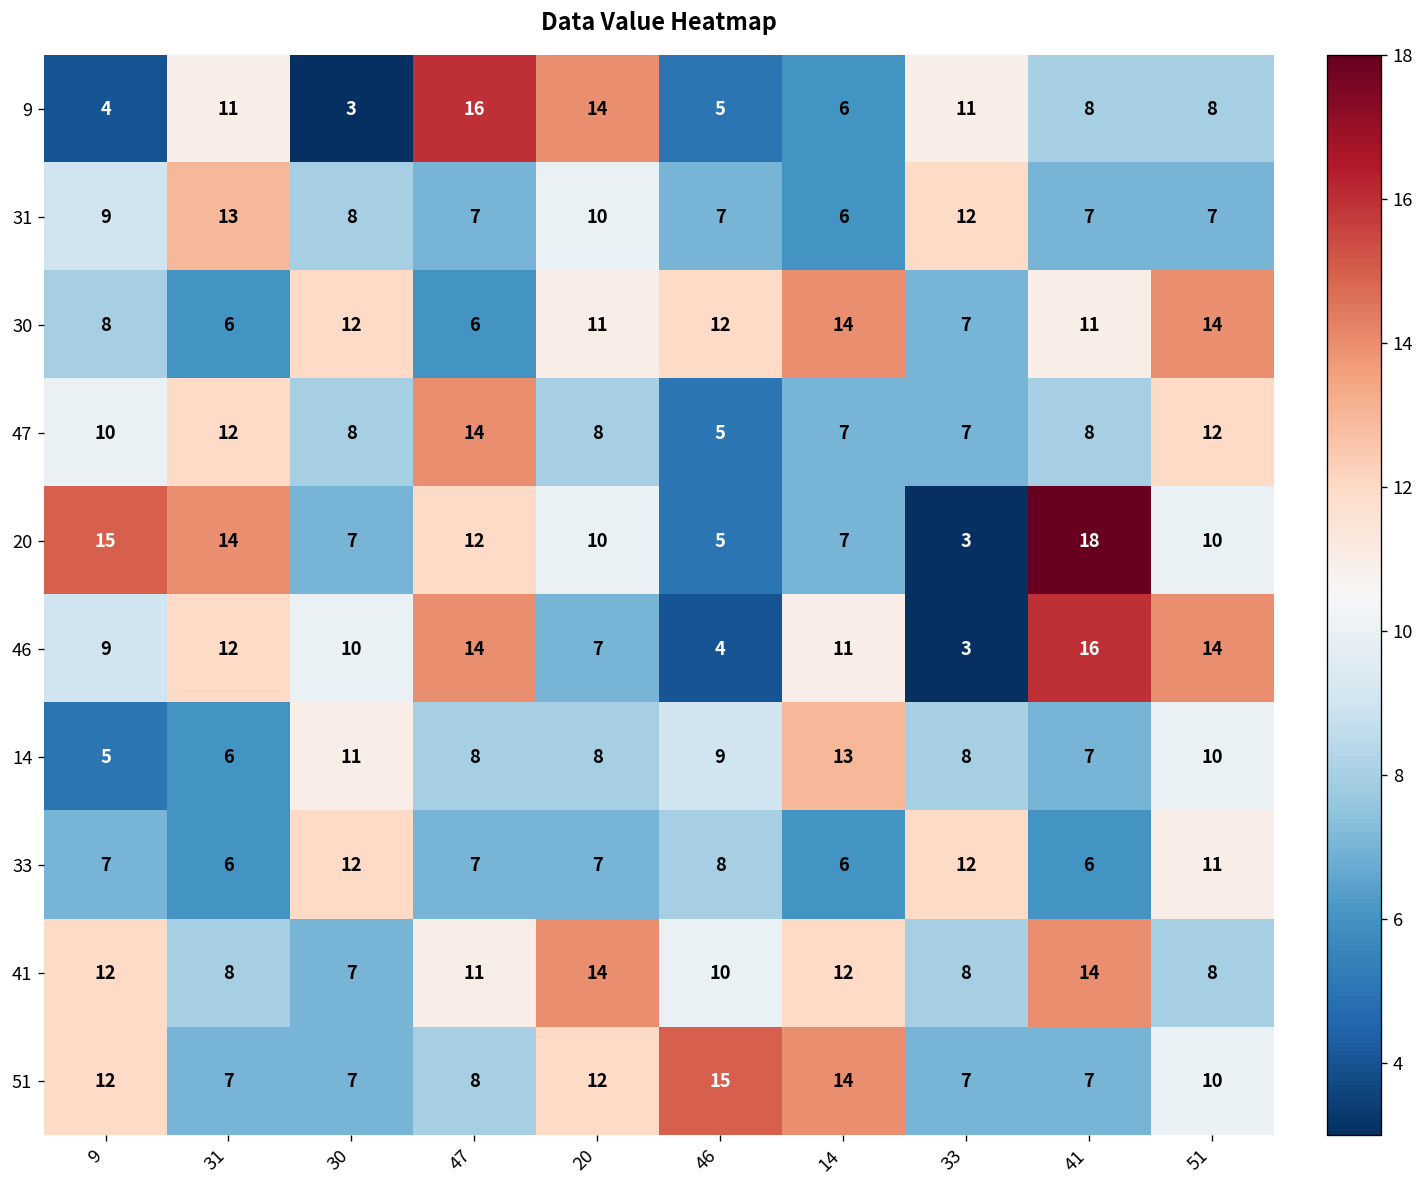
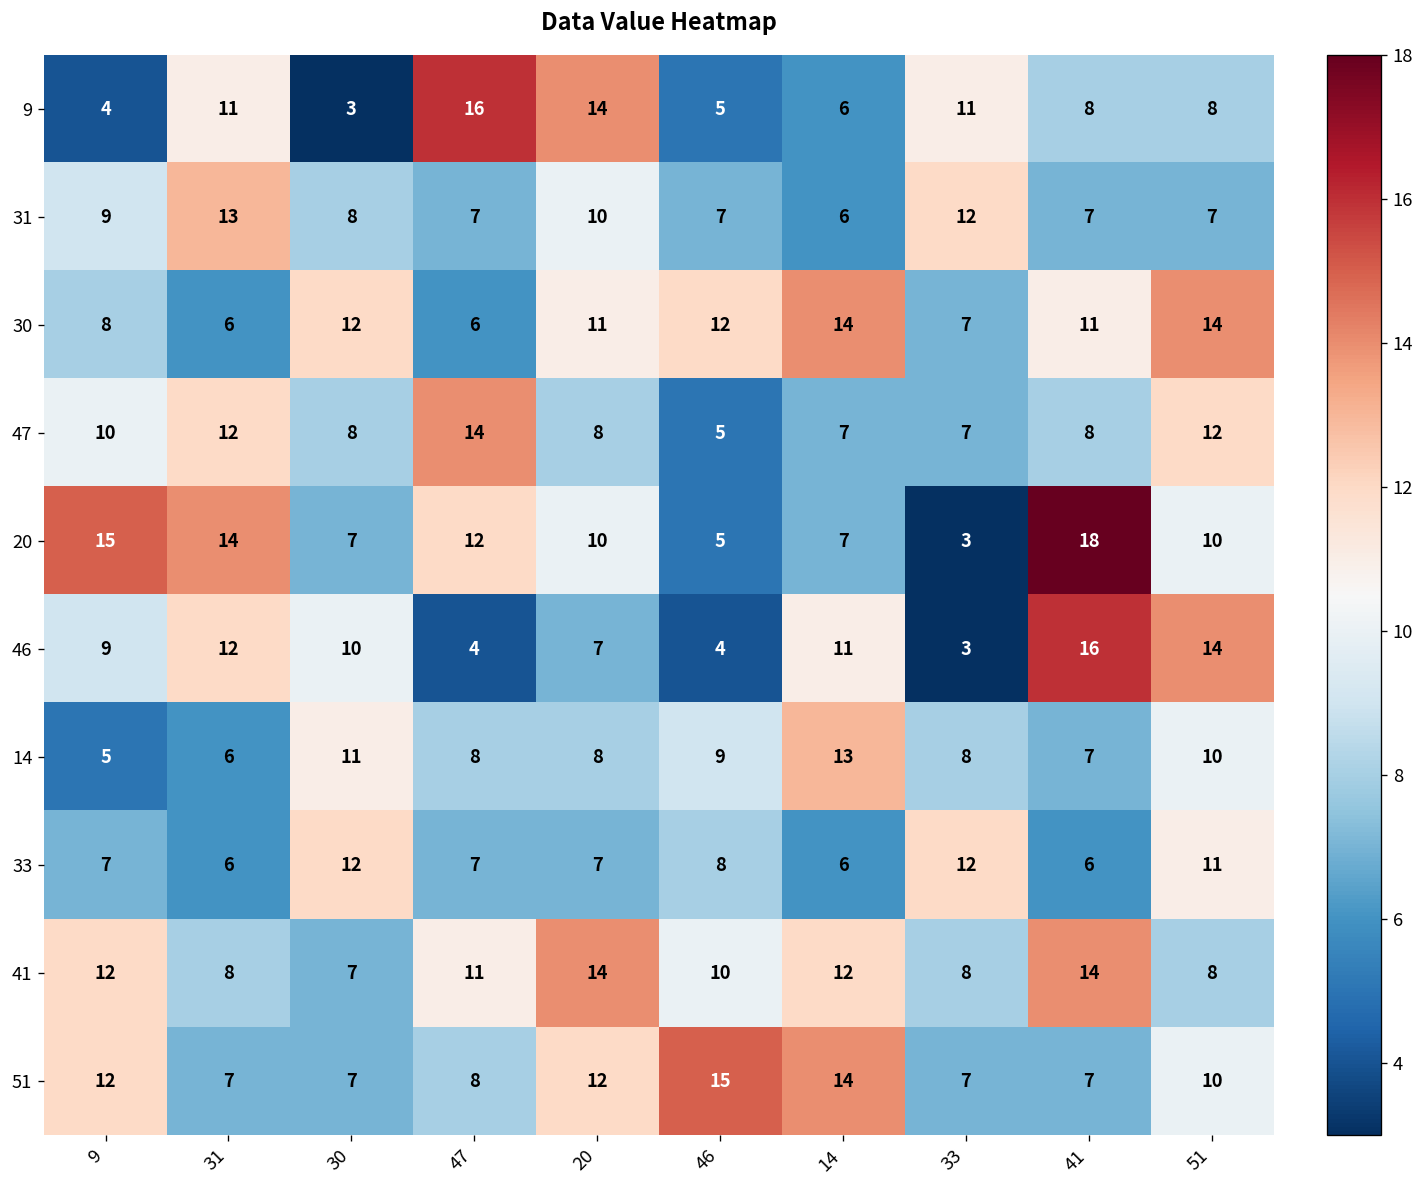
46, 47: 14 -> 4
